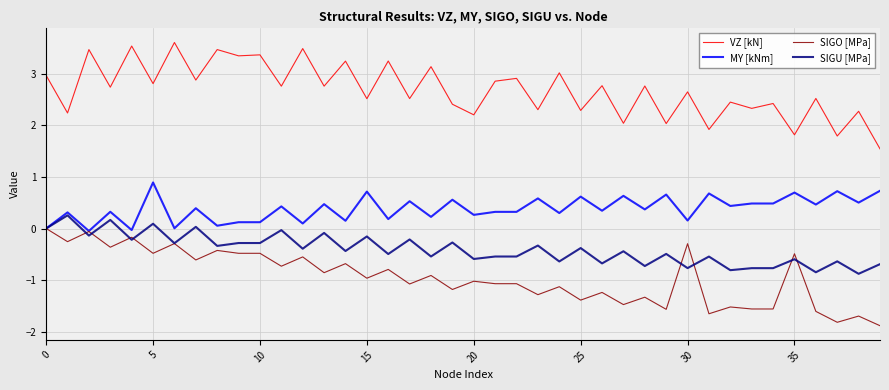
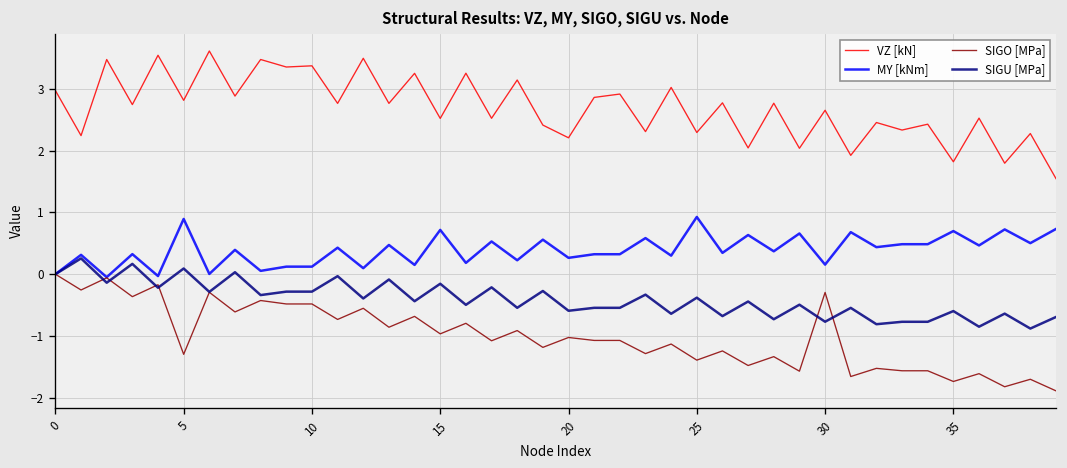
SIGO [MPa], 5: -0.5 -> -1.3
MY [kNm], 25: 0.6 -> 0.9
SIGO [MPa], 35: -0.5 -> -1.7
